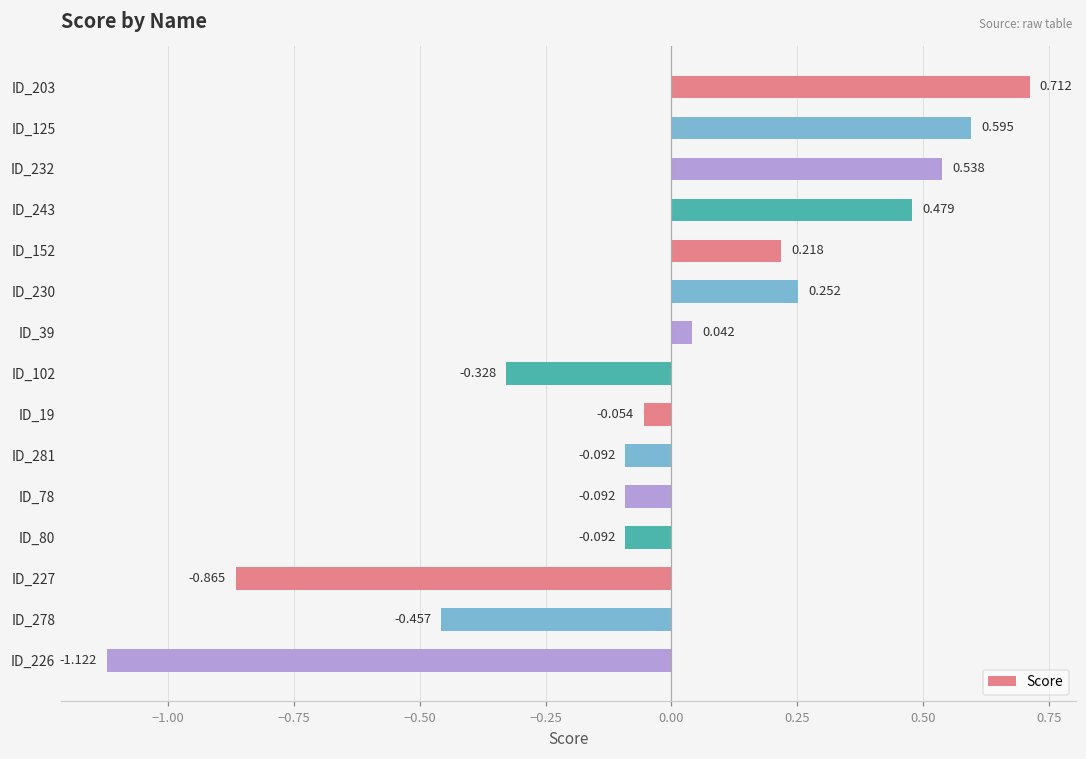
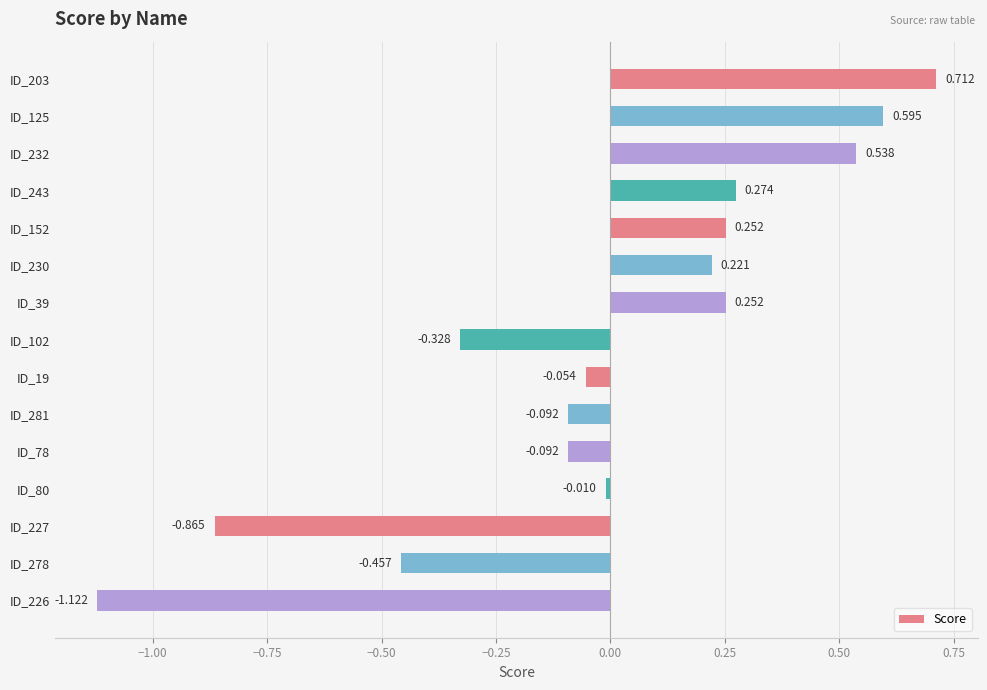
ID_243: 0.479 -> 0.274
ID_152: 0.218 -> 0.252
ID_230: 0.252 -> 0.221
ID_39: 0.042 -> 0.252
ID_80: -0.092 -> -0.010
